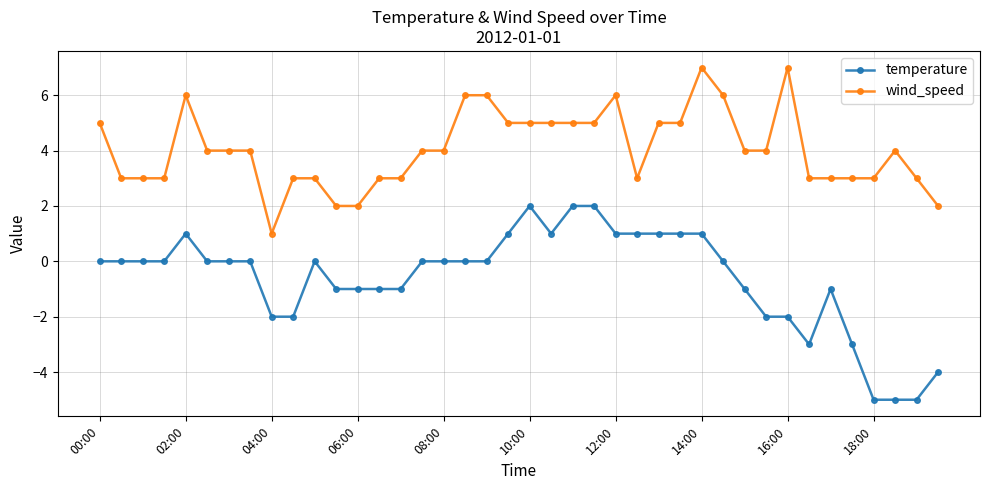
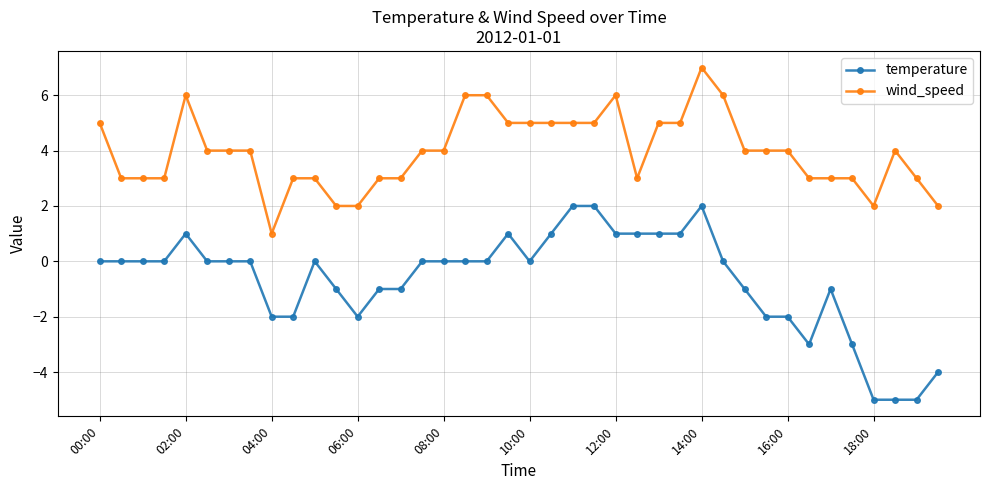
temperature, 06:00: -1 -> -2
temperature, 10:00: 2 -> 0
temperature, 14:00: 1 -> 2
wind_speed, 16:00: 7 -> 4
wind_speed, 18:00: 3 -> 2
